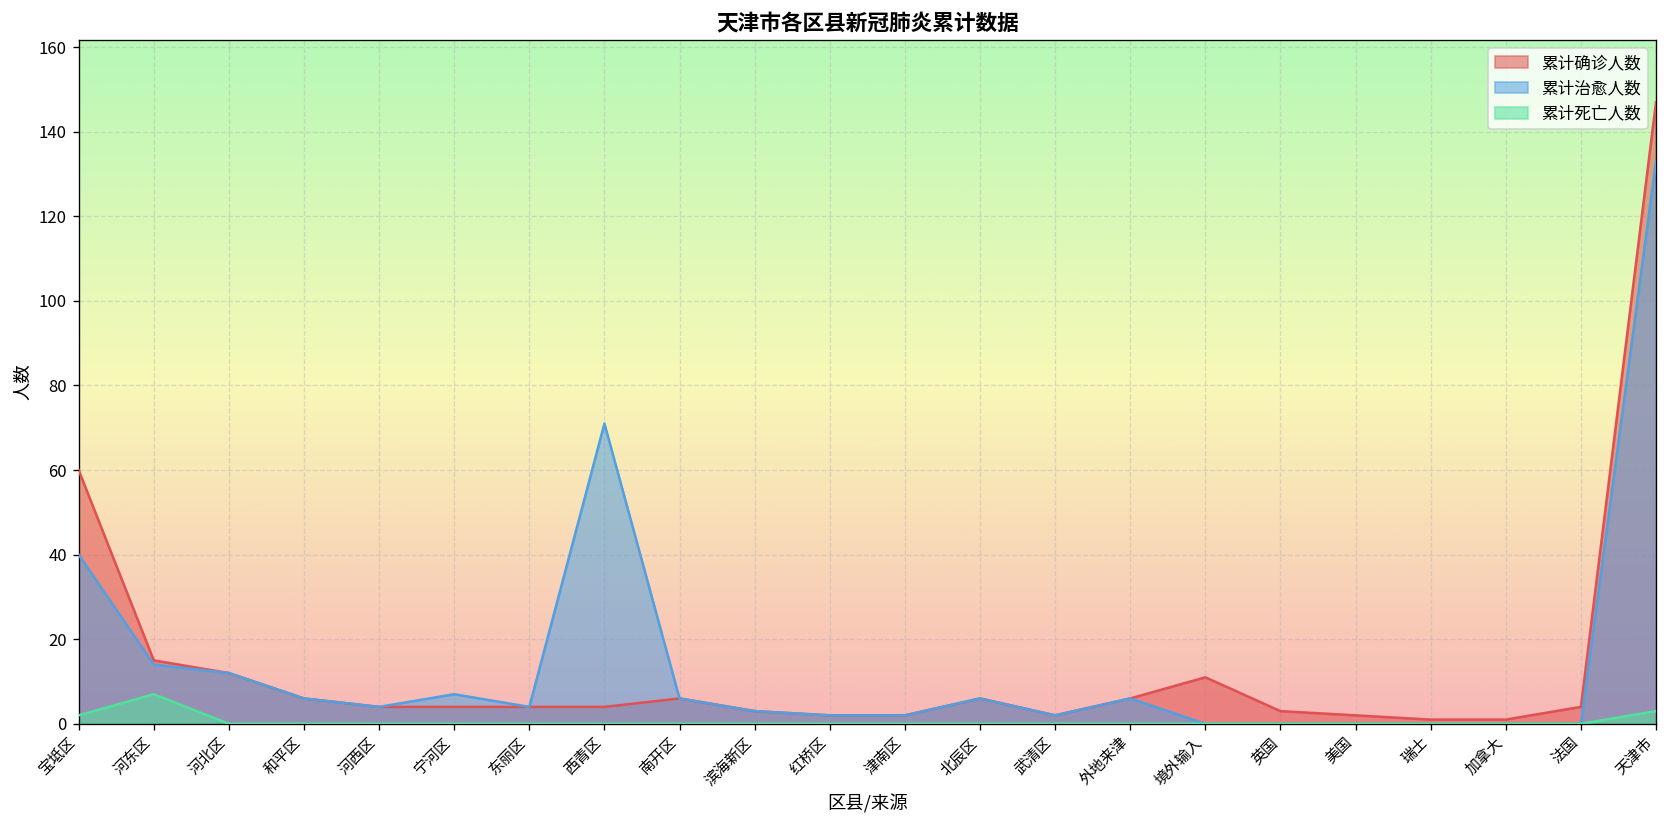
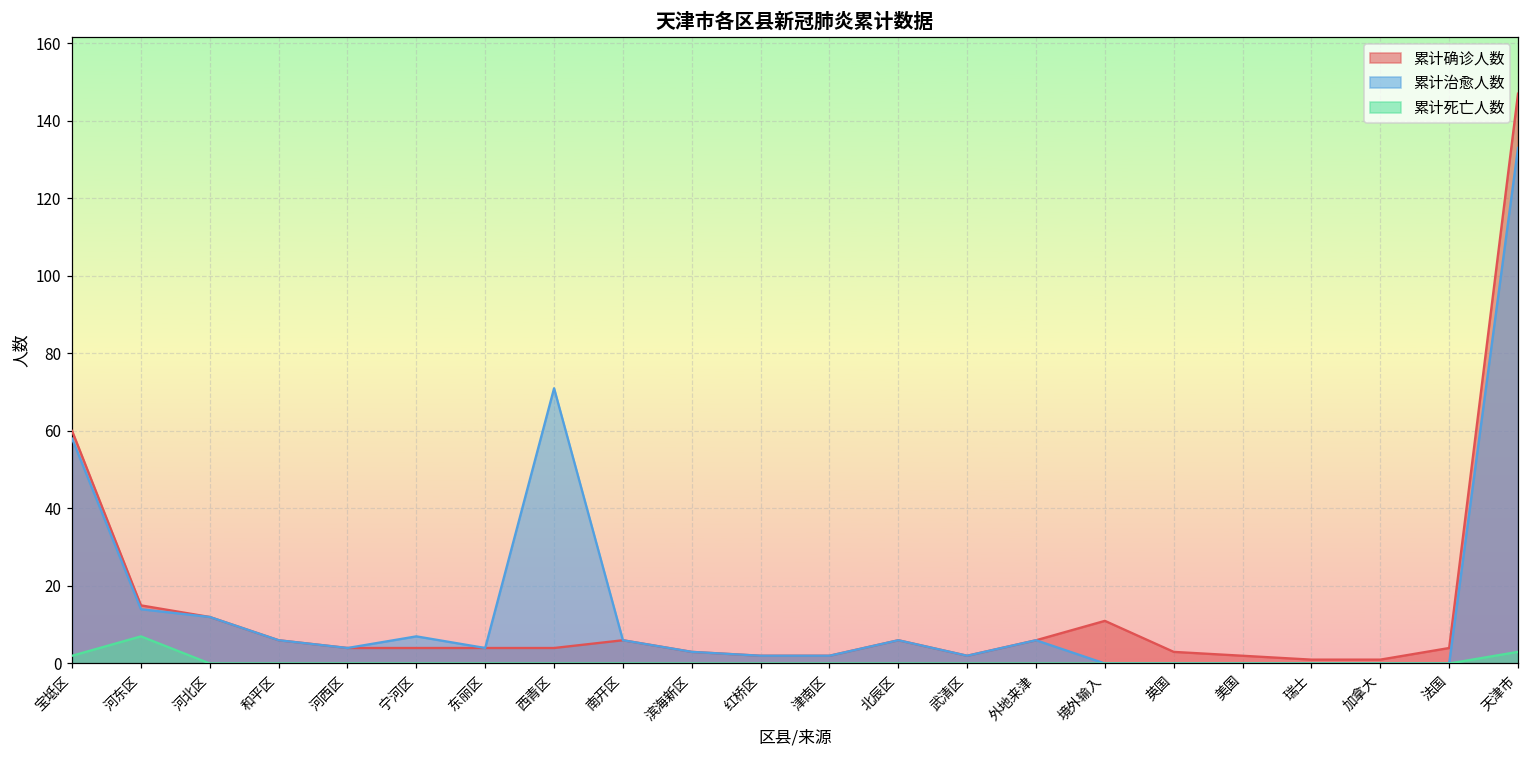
累计治愈人数, 宝坻区: 40 -> 58
